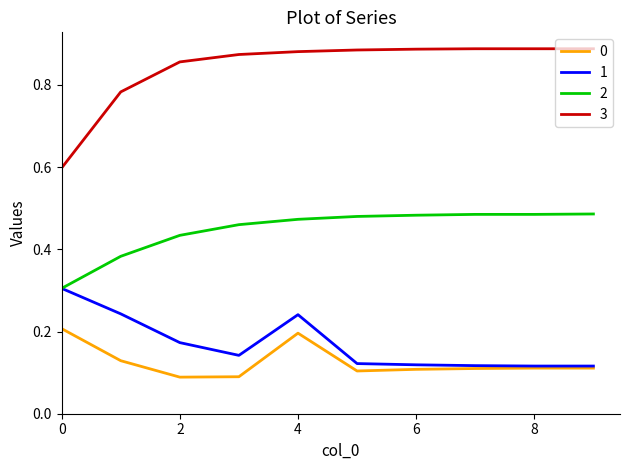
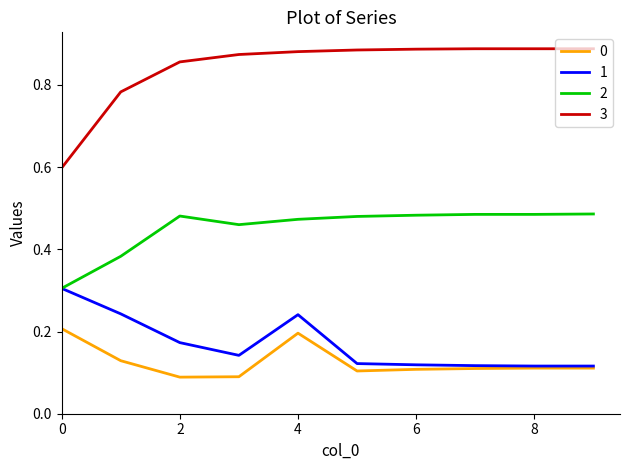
2, 2: 0.43 -> 0.48
